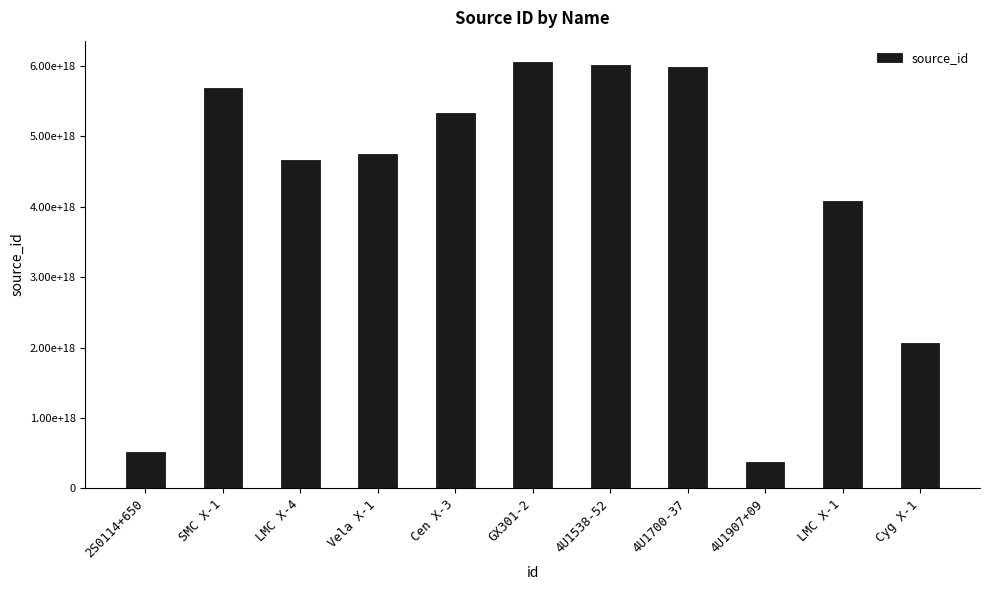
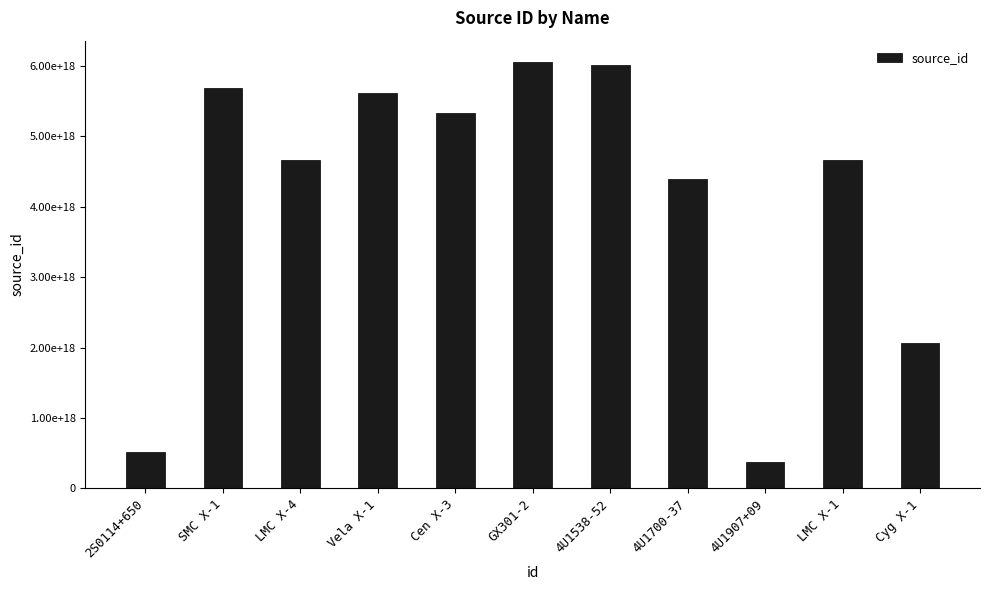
Vela X-1: 4700000000000000000 -> 5600000000000000000
4U1700-37: 6000000000000000000 -> 4400000000000000000
LMC X-1: 4100000000000000000 -> 4700000000000000000
